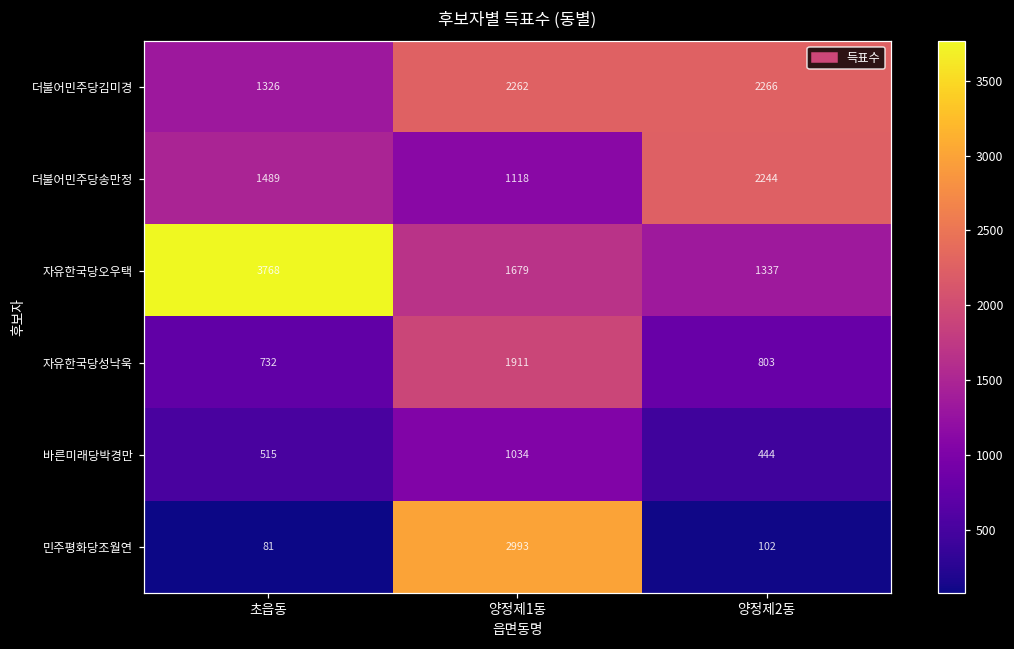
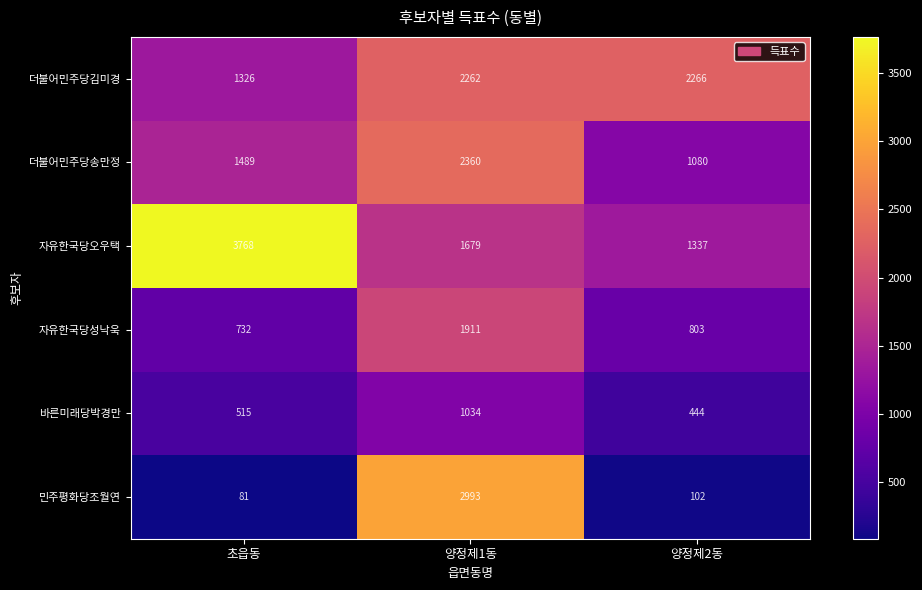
더불어민주당송만정, 양정제1동: 1118 -> 2360
더불어민주당송만정, 양정제2동: 2244 -> 1080
